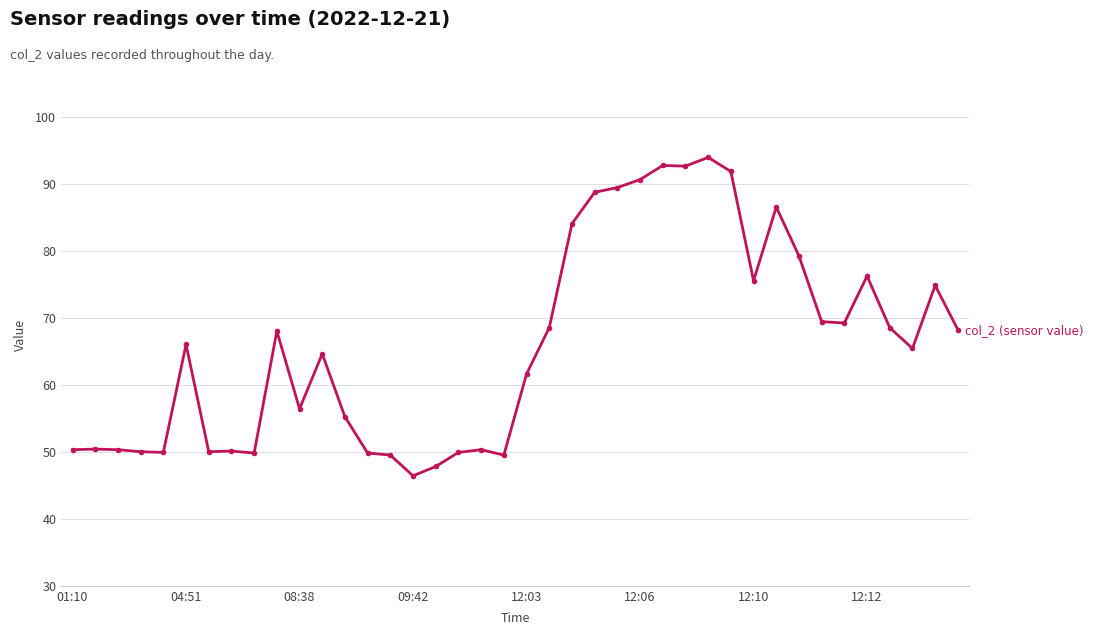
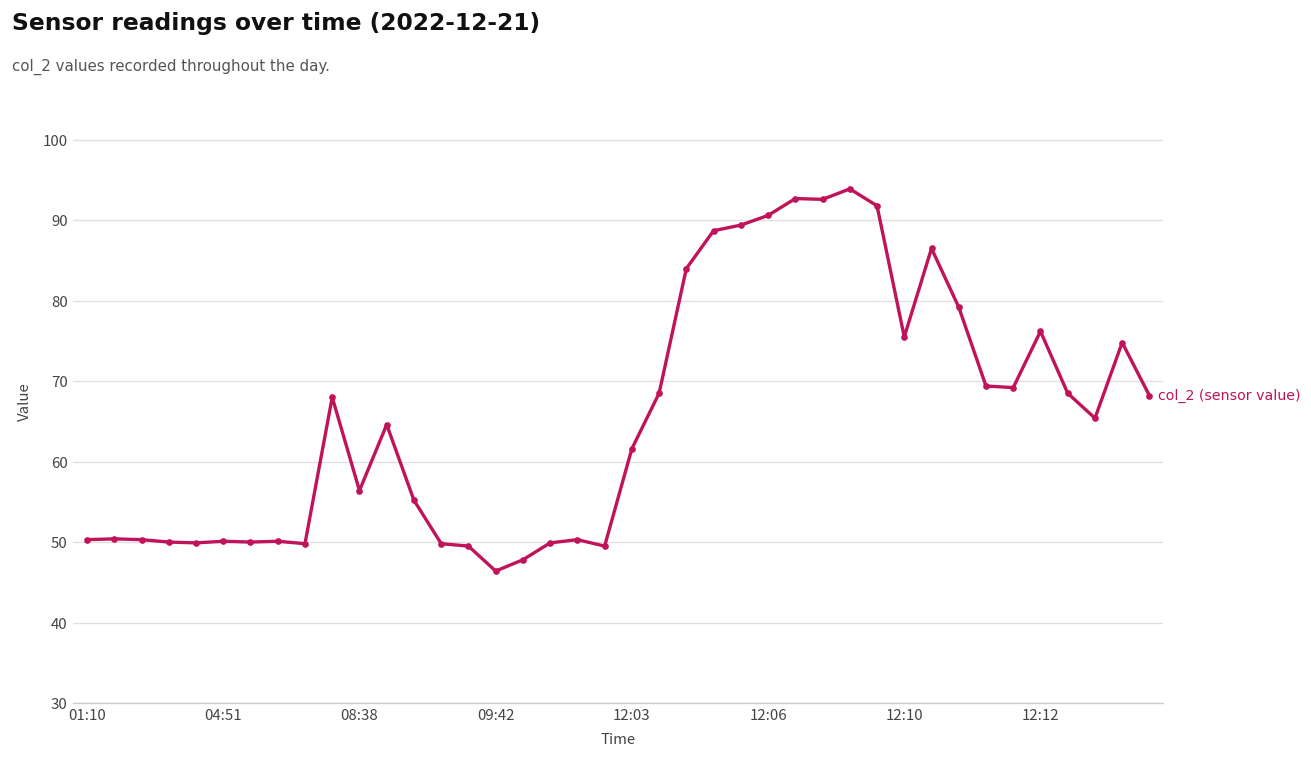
04:51: 66 -> 50
